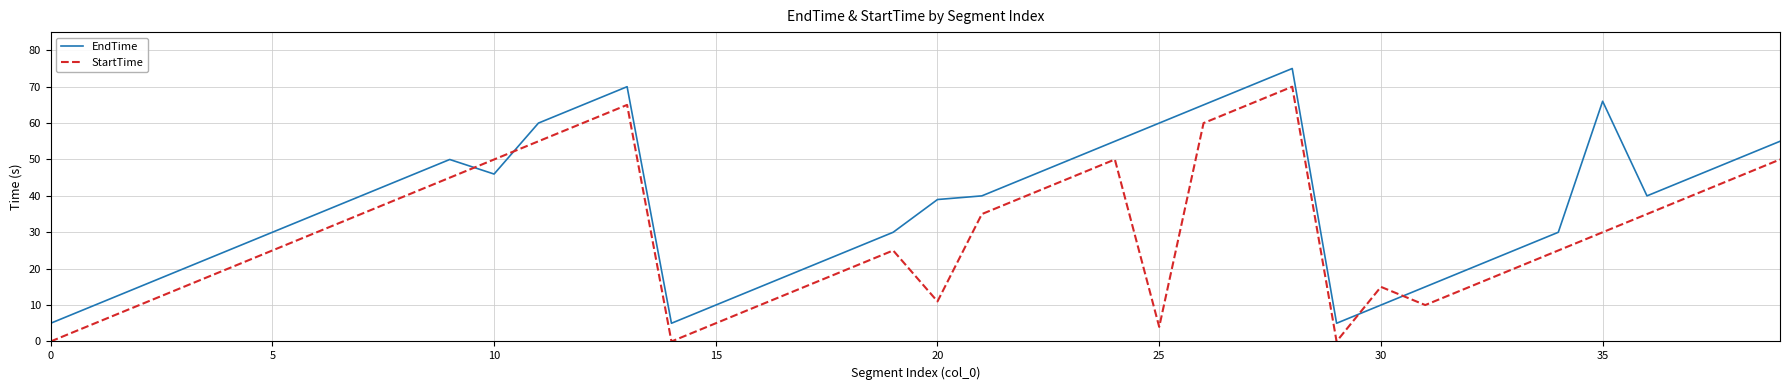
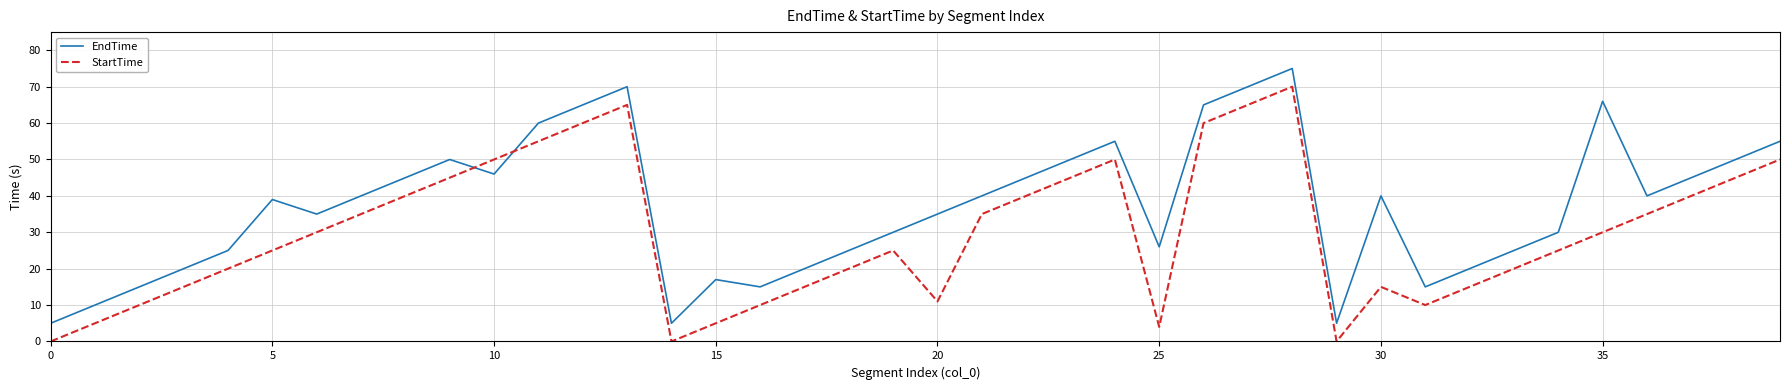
EndTime, 5: 30 -> 39
EndTime, 15: 10 -> 17
EndTime, 20: 39 -> 35
EndTime, 25: 60 -> 26
EndTime, 30: 10 -> 40
